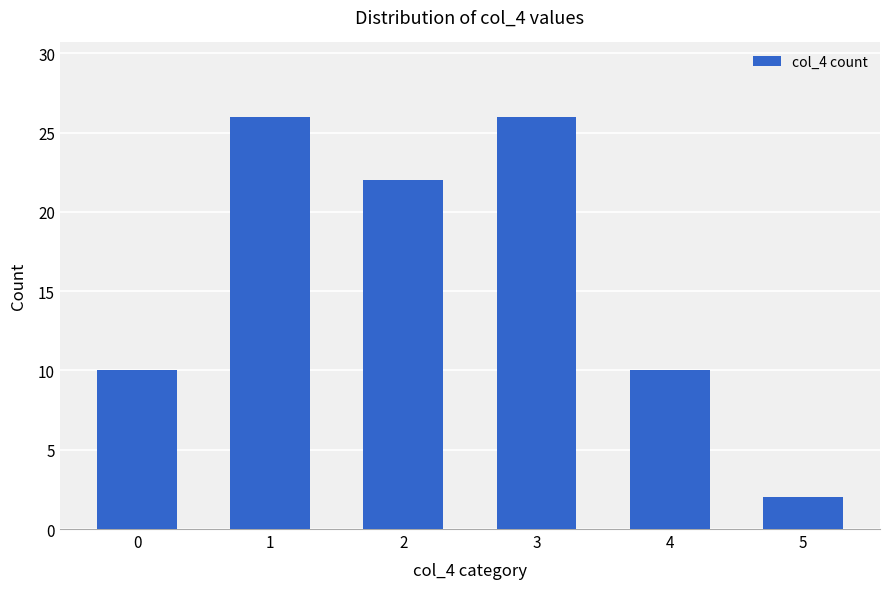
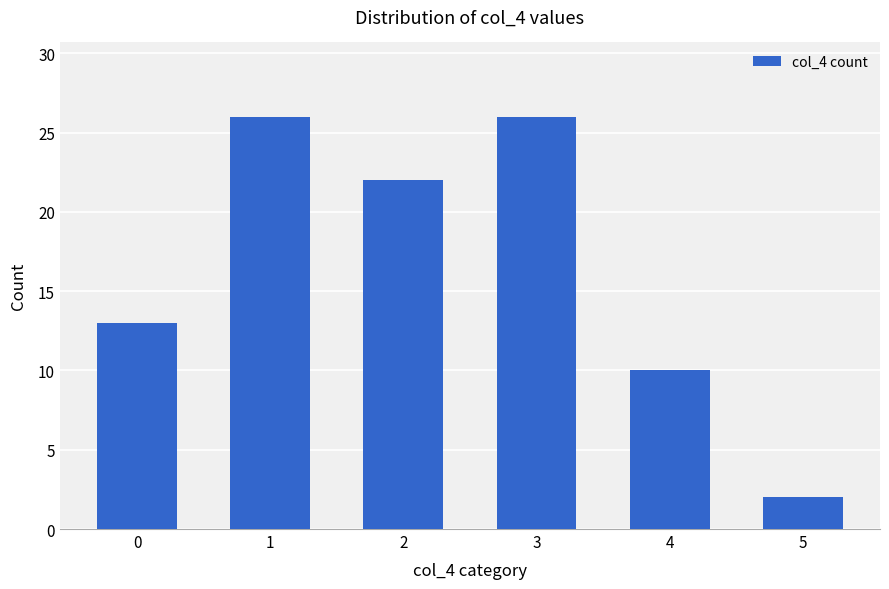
0: 10 -> 13
